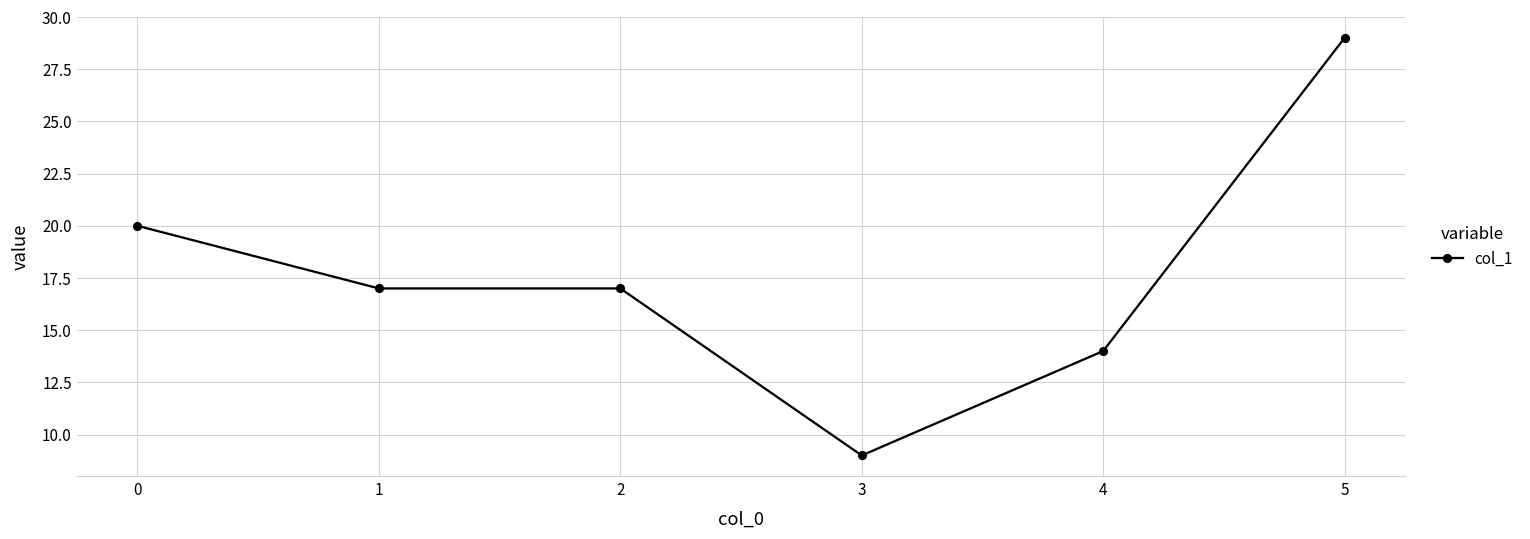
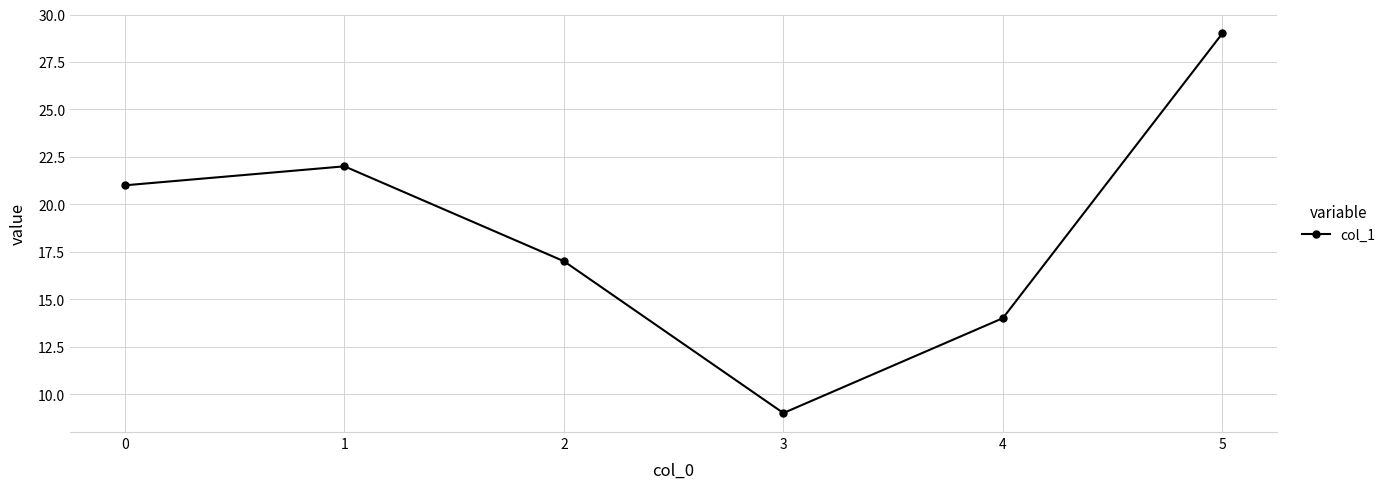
0: 20 -> 21
1: 17 -> 22
